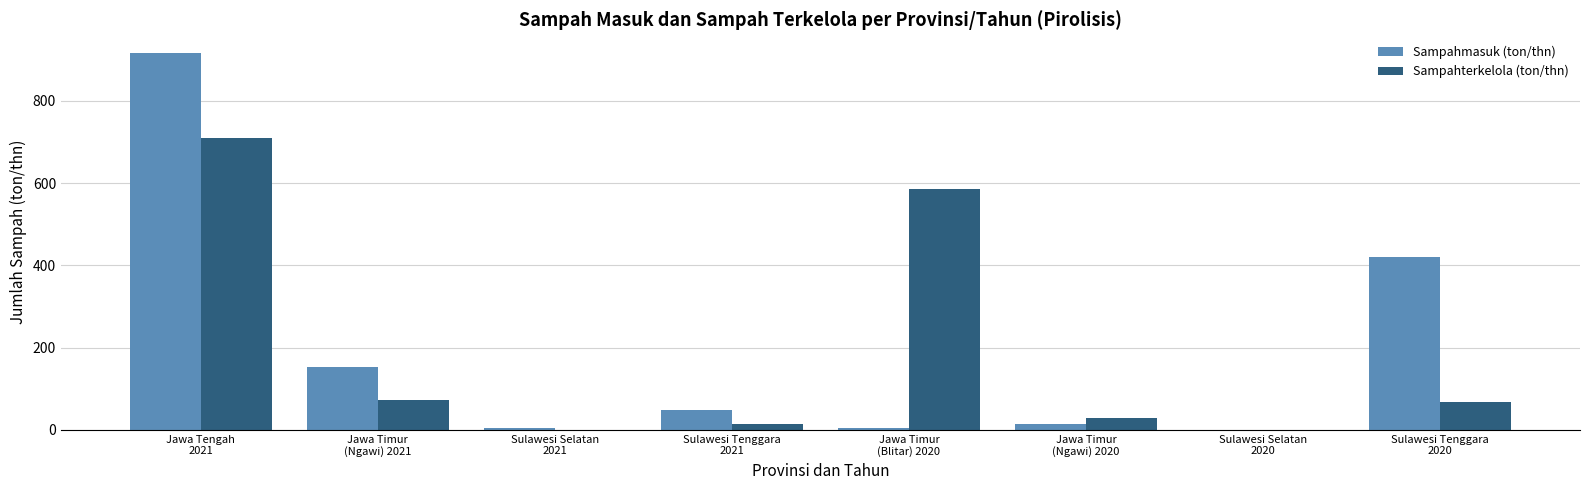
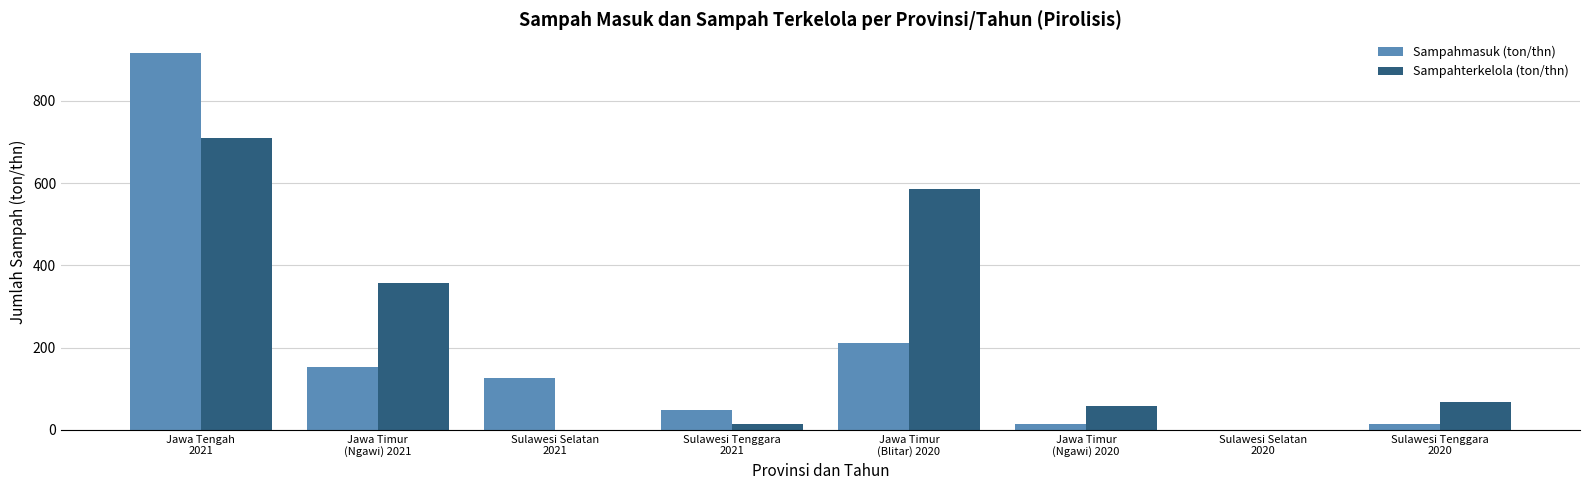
Sampahterkelola (ton/thn), Jawa Timur (Ngawi) 2021: 70 -> 360
Sampahmasuk (ton/thn), Sulawesi Selatan 2021: 0 -> 130
Sampahmasuk (ton/thn), Jawa Timur (Blitar) 2020: 0 -> 210
Sampahterkelola (ton/thn), Jawa Timur (Ngawi) 2020: 30 -> 60
Sampahmasuk (ton/thn), Sulawesi Tenggara 2020: 420 -> 10
